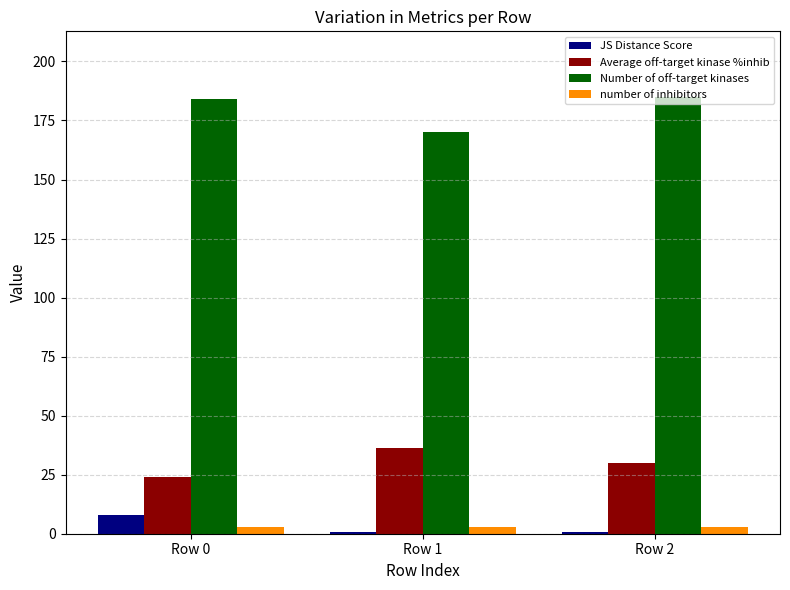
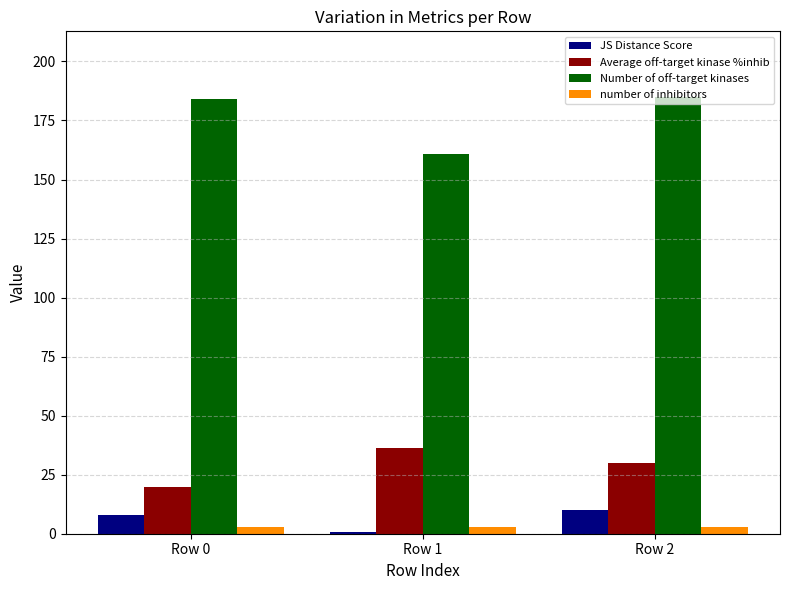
Average off-target kinase %inhib, Row 0: 24 -> 20
Number of off-target kinases, Row 1: 170 -> 161
JS Distance Score, Row 2: 1 -> 10
